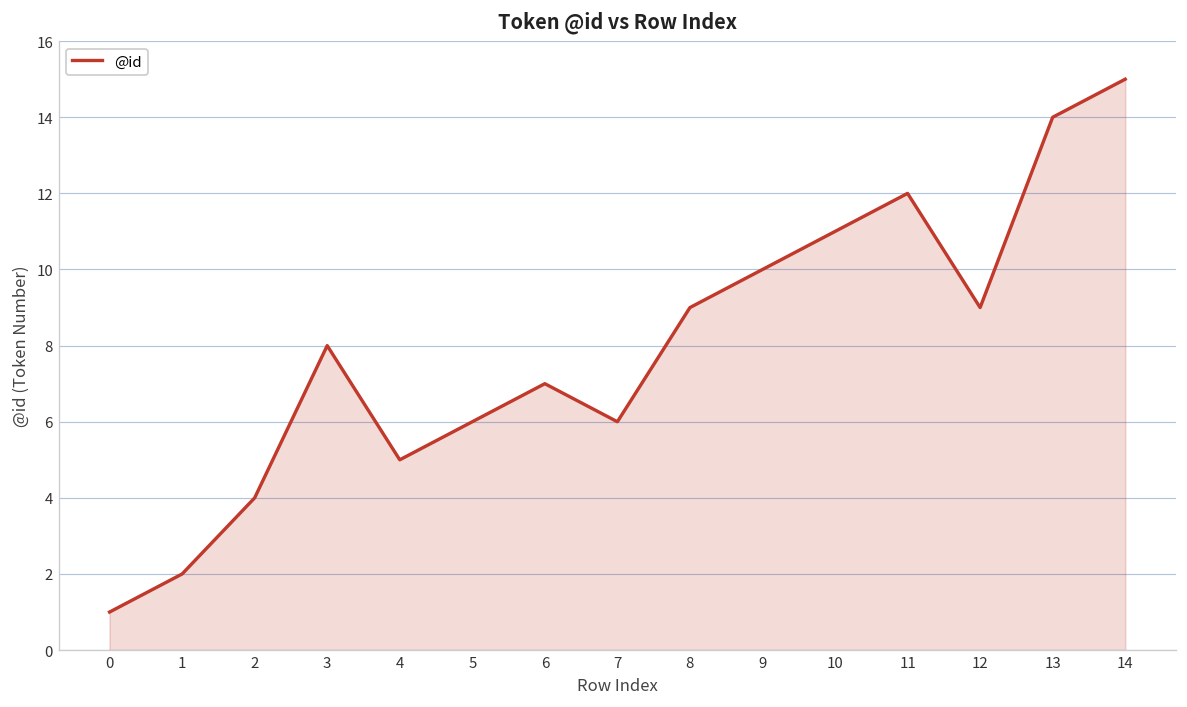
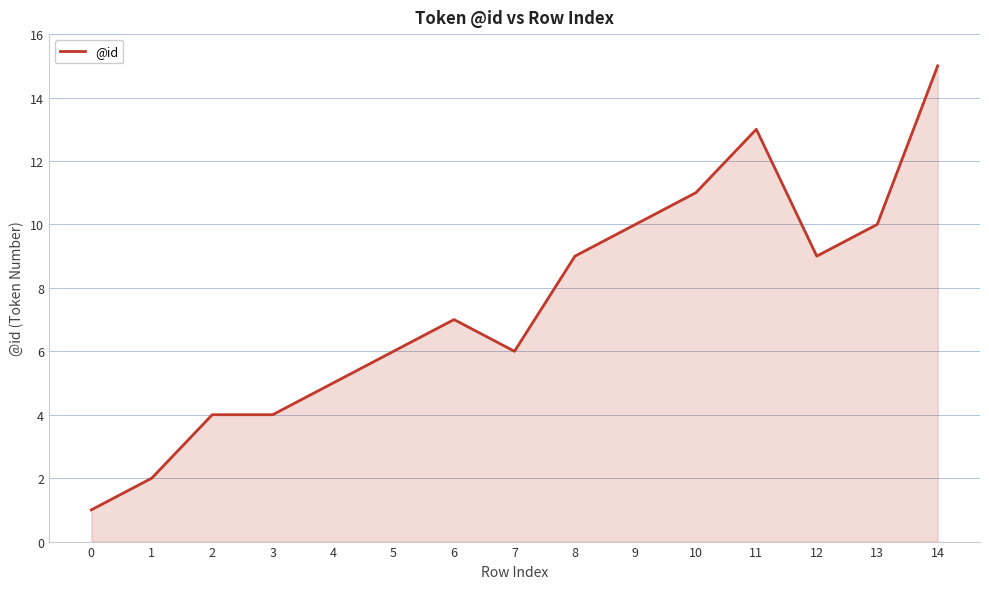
3: 8 -> 4
11: 12 -> 13
13: 14 -> 10
